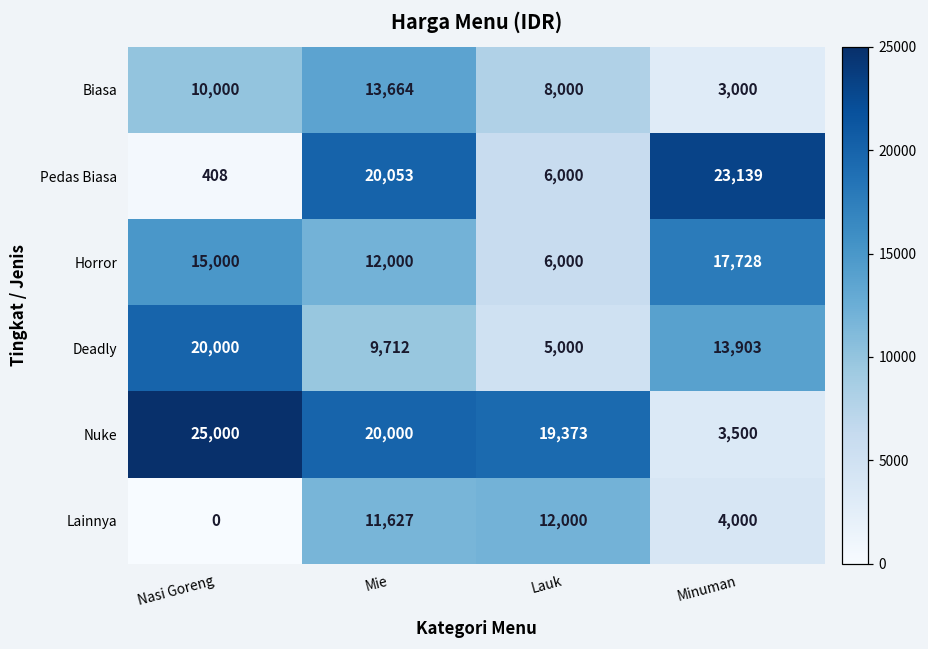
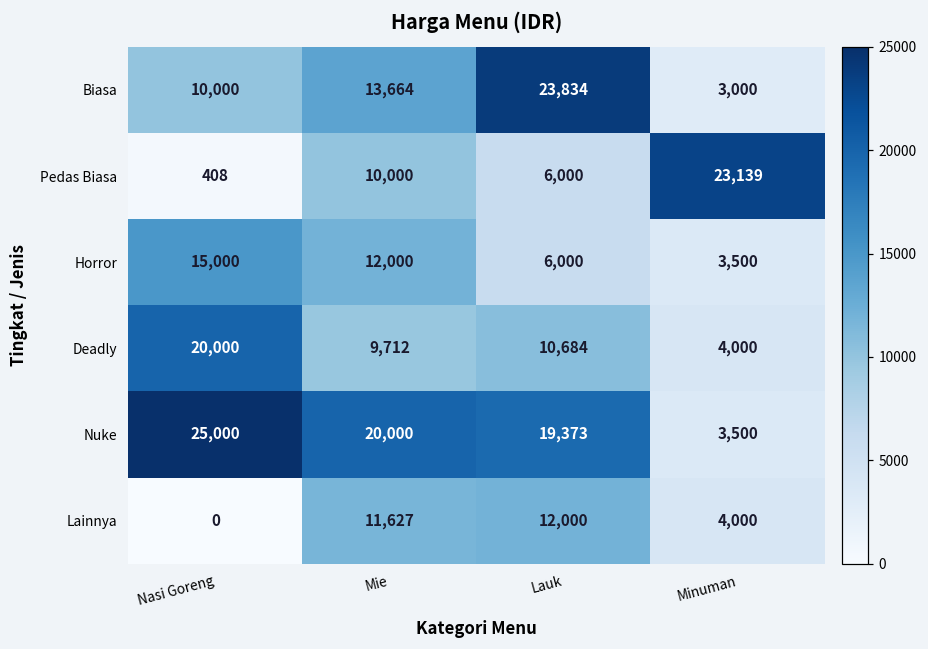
Biasa, Lauk: 8,000 -> 23,834
Pedas Biasa, Mie: 20,053 -> 10,000
Horror, Minuman: 17,728 -> 3,500
Deadly, Lauk: 5,000 -> 10,684
Deadly, Minuman: 13,903 -> 4,000
